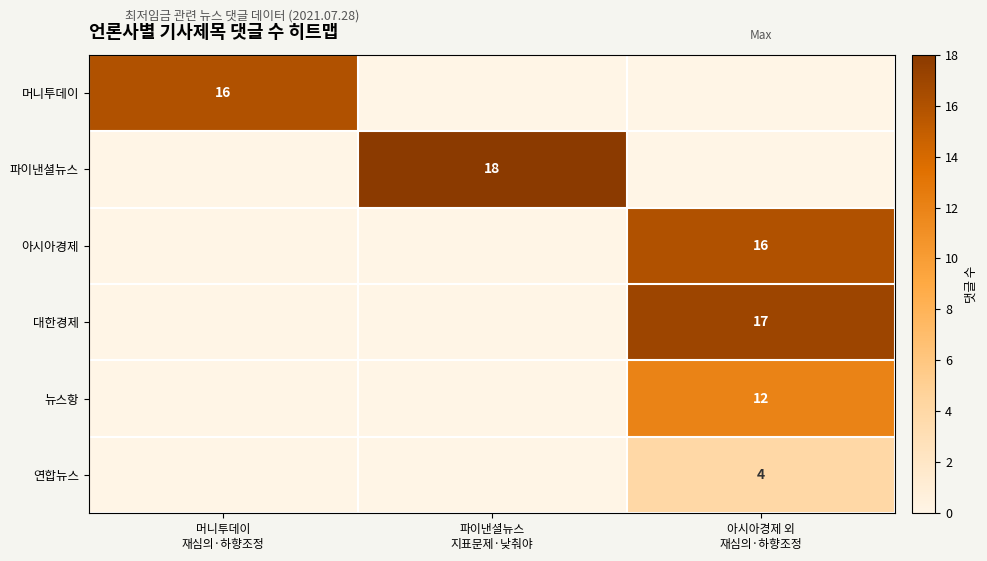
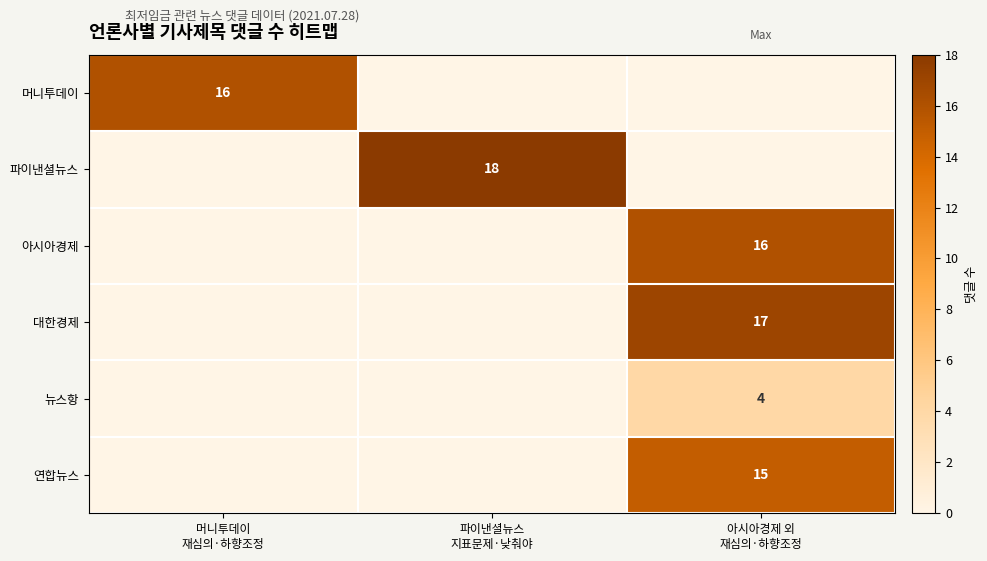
뉴스항, 아시아경제 외 재심의·하향조정: 12 -> 4
연합뉴스, 아시아경제 외 재심의·하향조정: 4 -> 15
